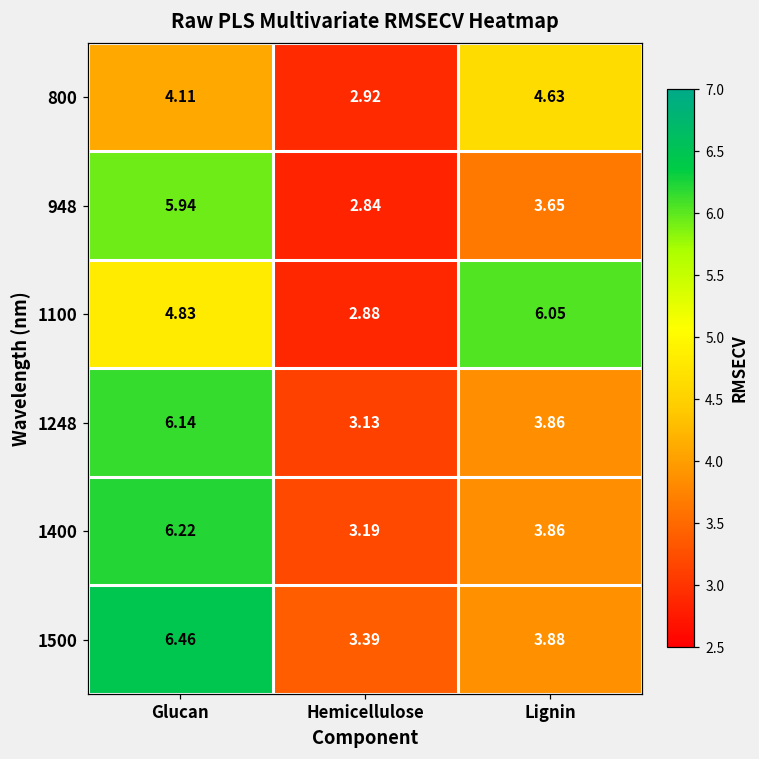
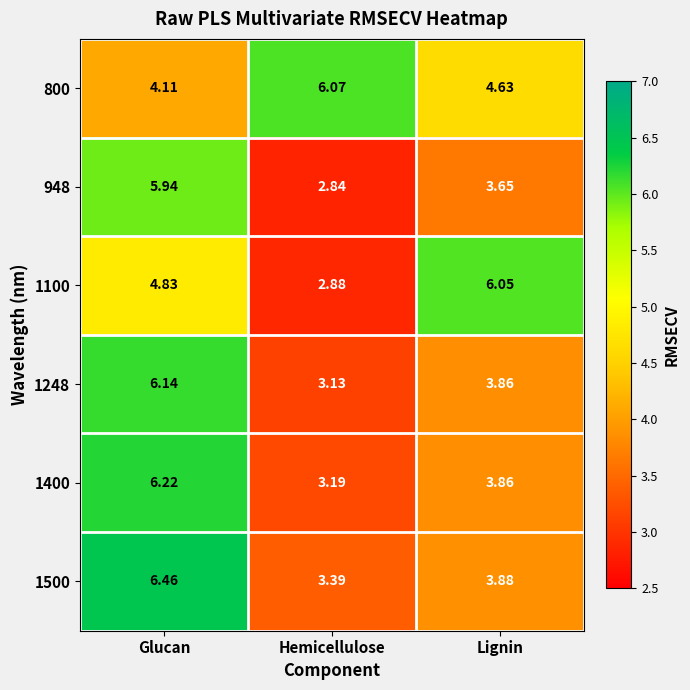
800, Hemicellulose: 2.92 -> 6.07
